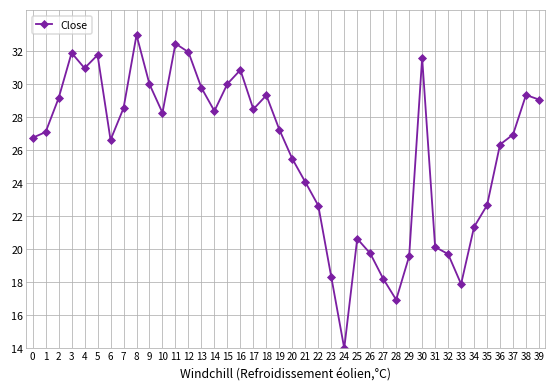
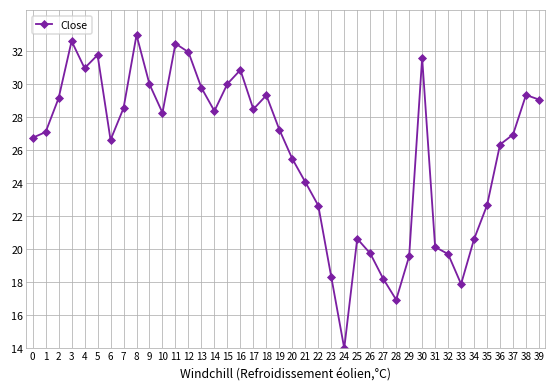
3: 31.9 -> 32.6
34: 21.4 -> 20.6
